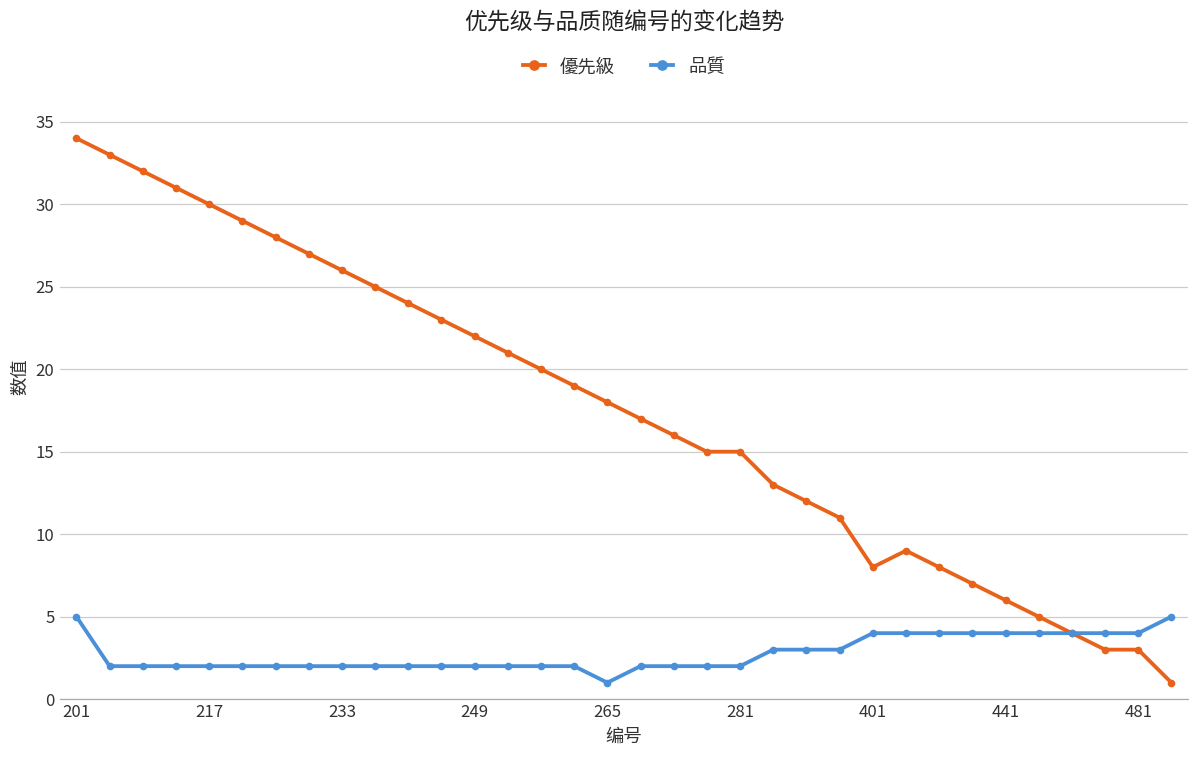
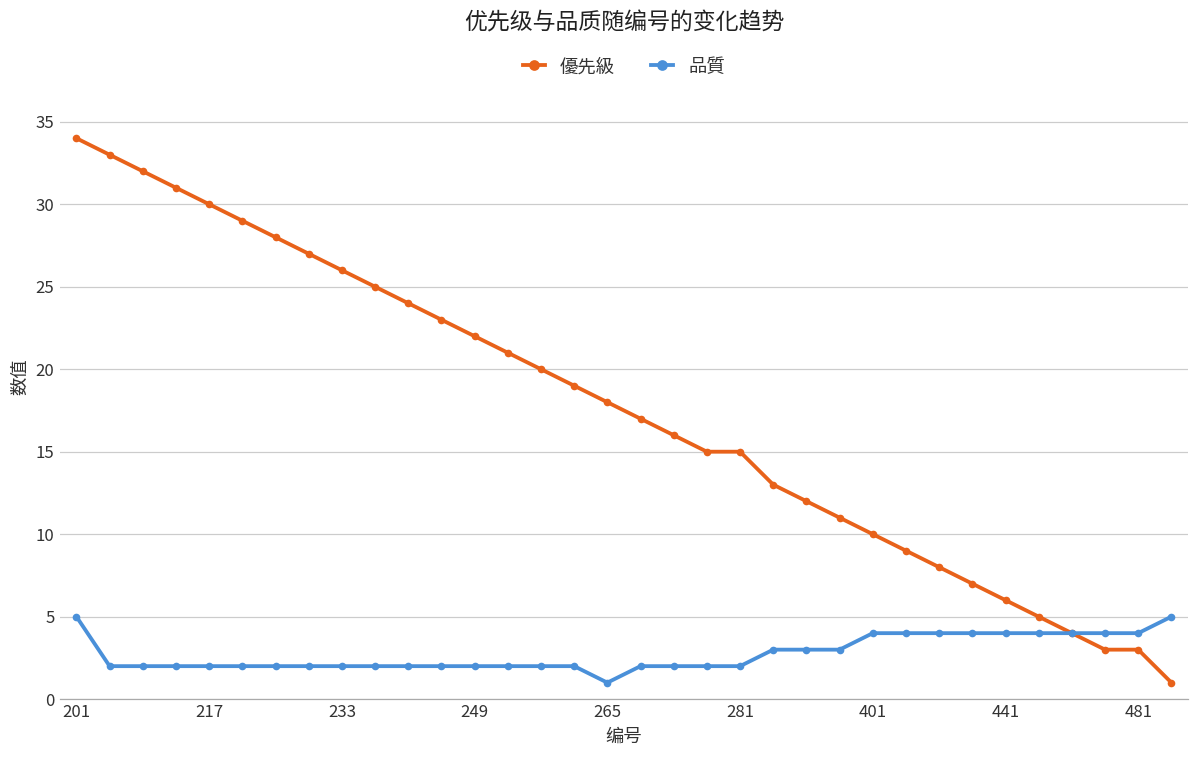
優先級, 401: 8 -> 10
